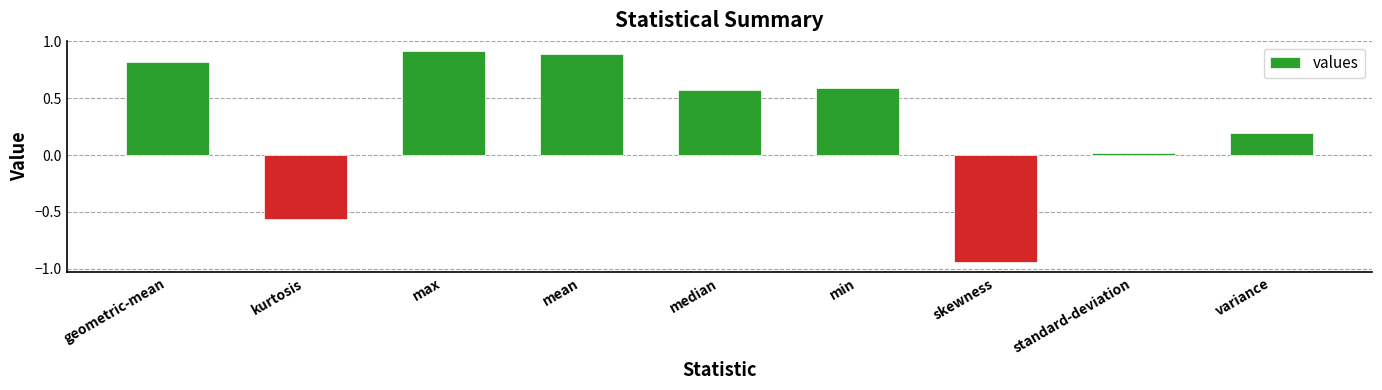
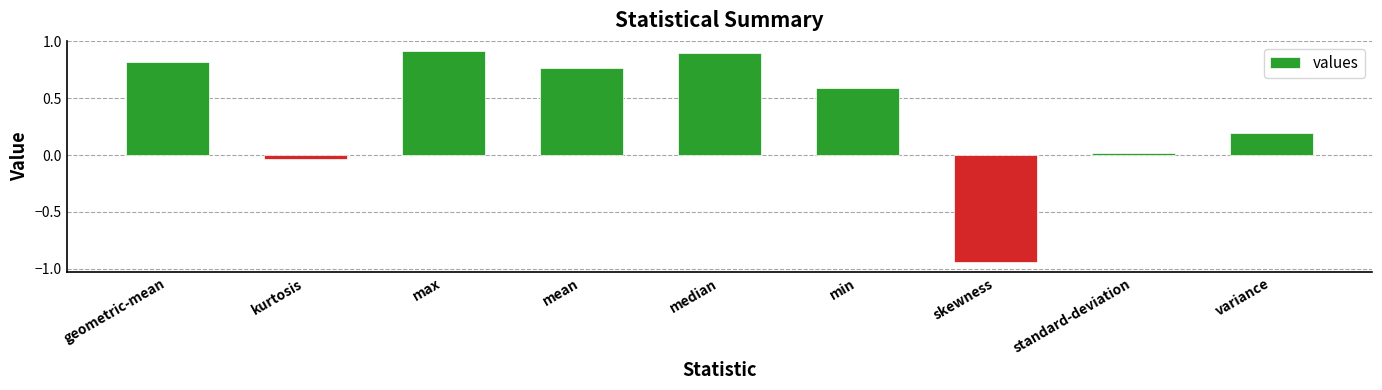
kurtosis: -0.57 -> -0.03
mean: 0.89 -> 0.76
median: 0.57 -> 0.89
